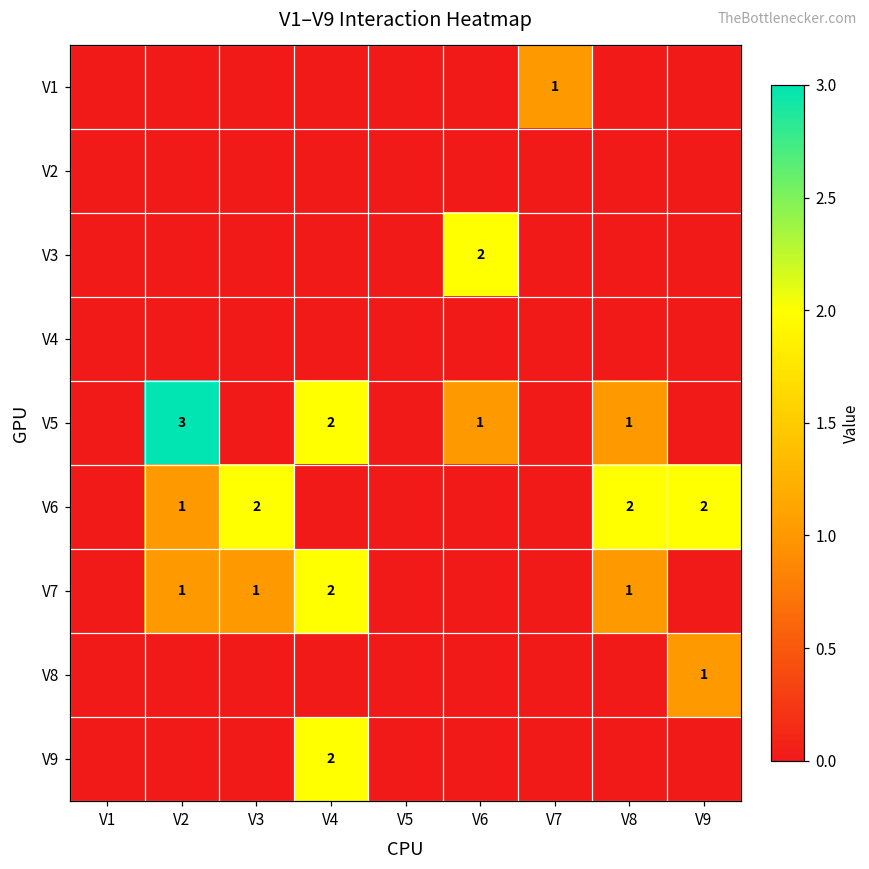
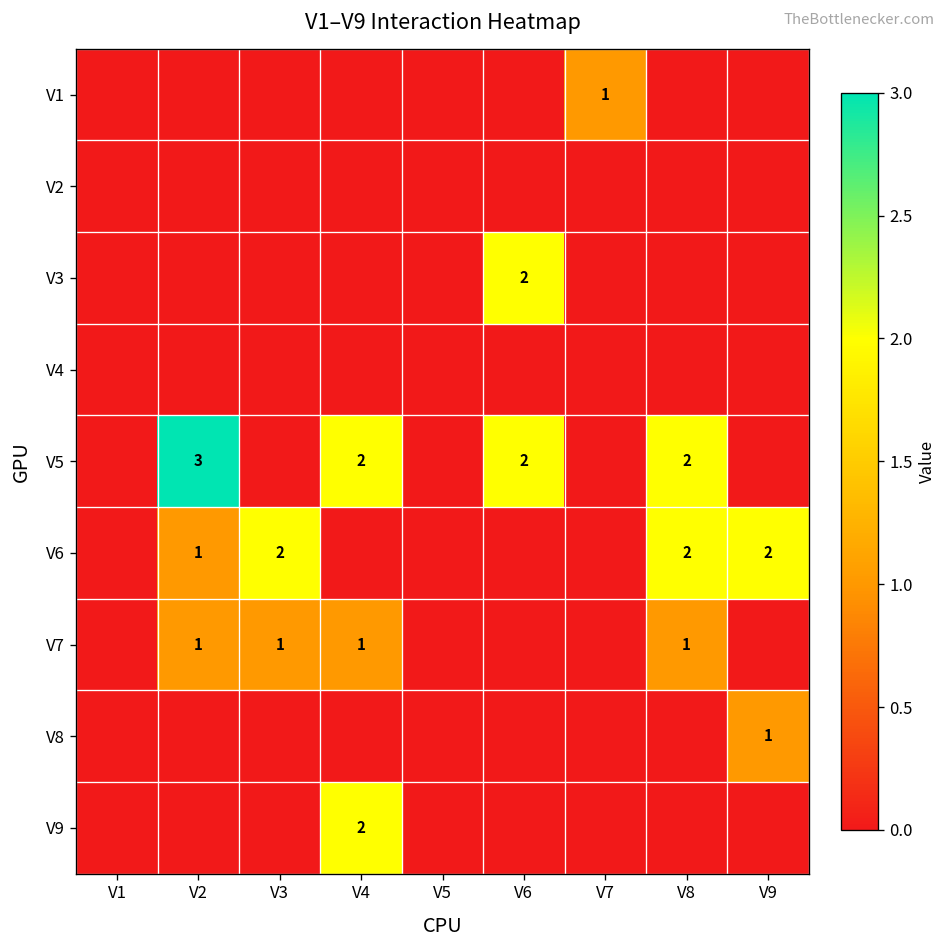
V5, V6: 1 -> 2
V5, V8: 1 -> 2
V7, V4: 2 -> 1
